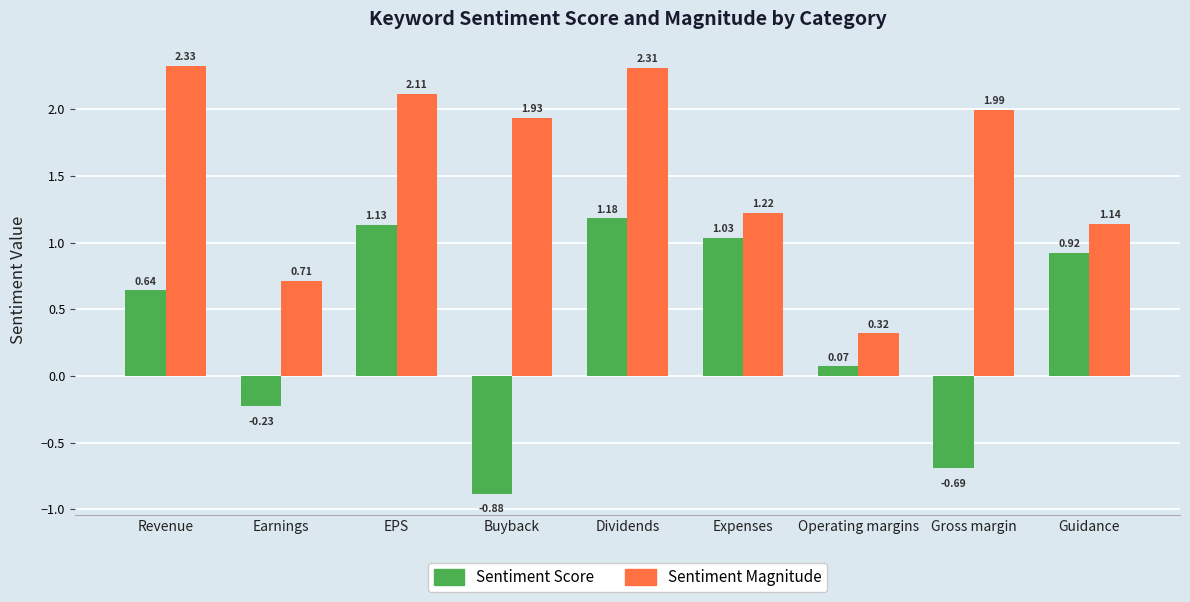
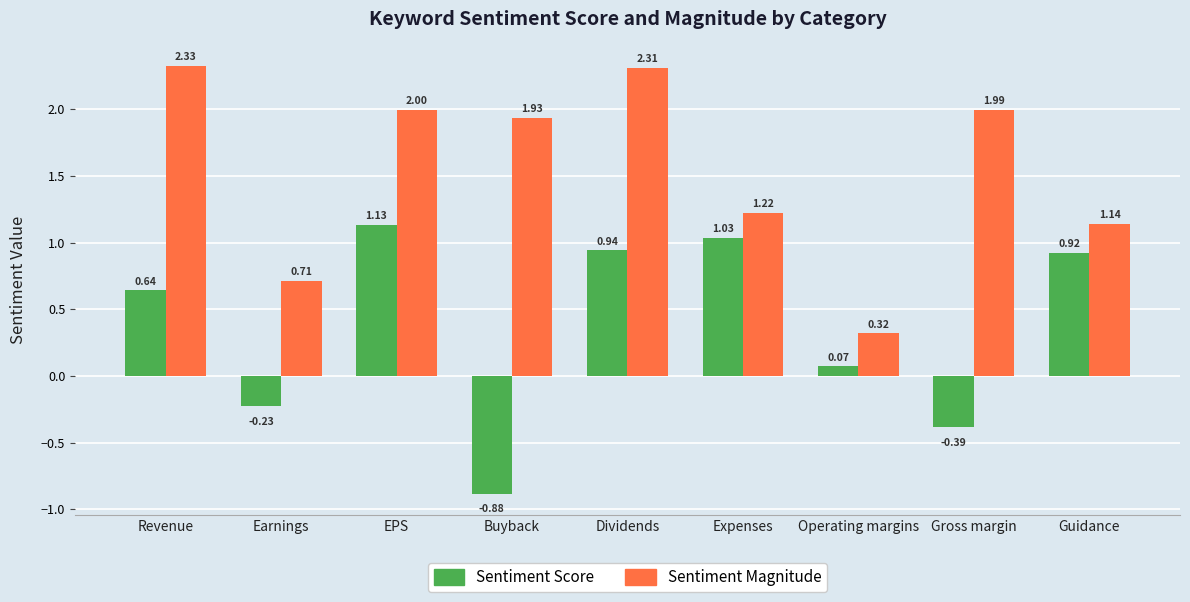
Sentiment Magnitude, EPS: 2.11 -> 2.00
Sentiment Score, Dividends: 1.18 -> 0.94
Sentiment Score, Gross margin: -0.69 -> -0.39
